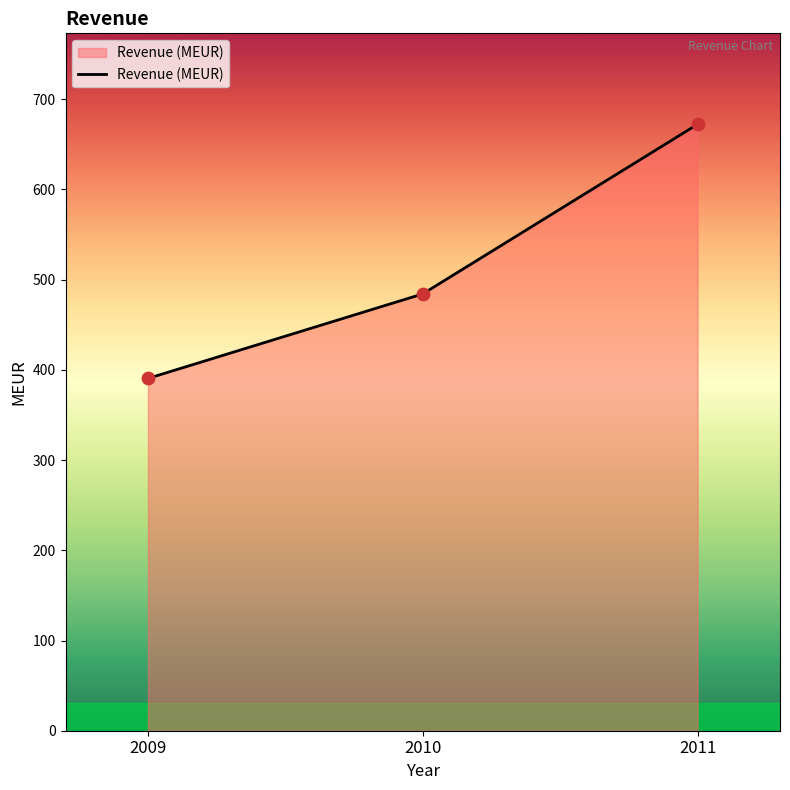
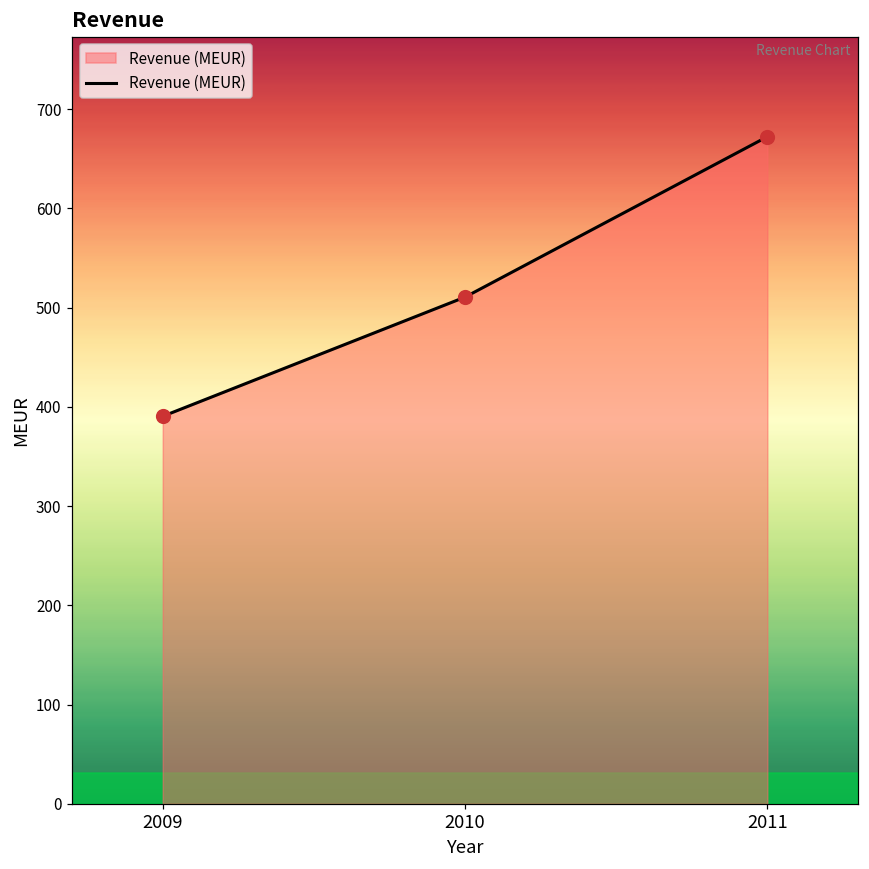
2010: 480 -> 510
